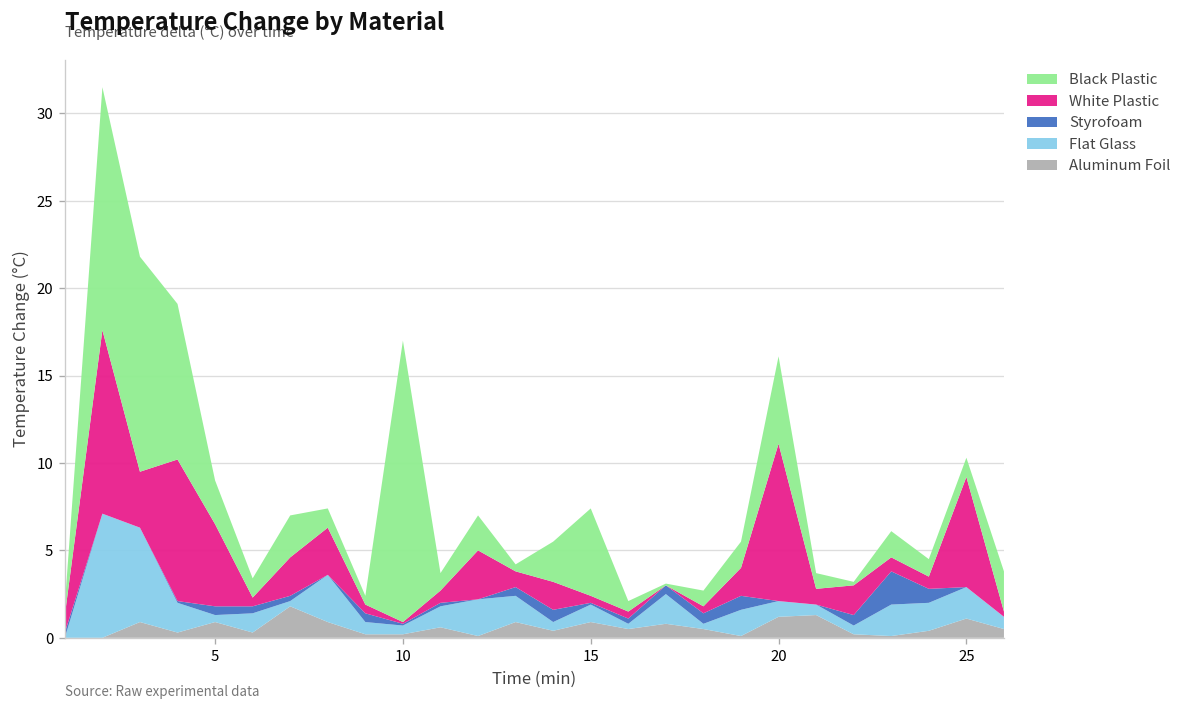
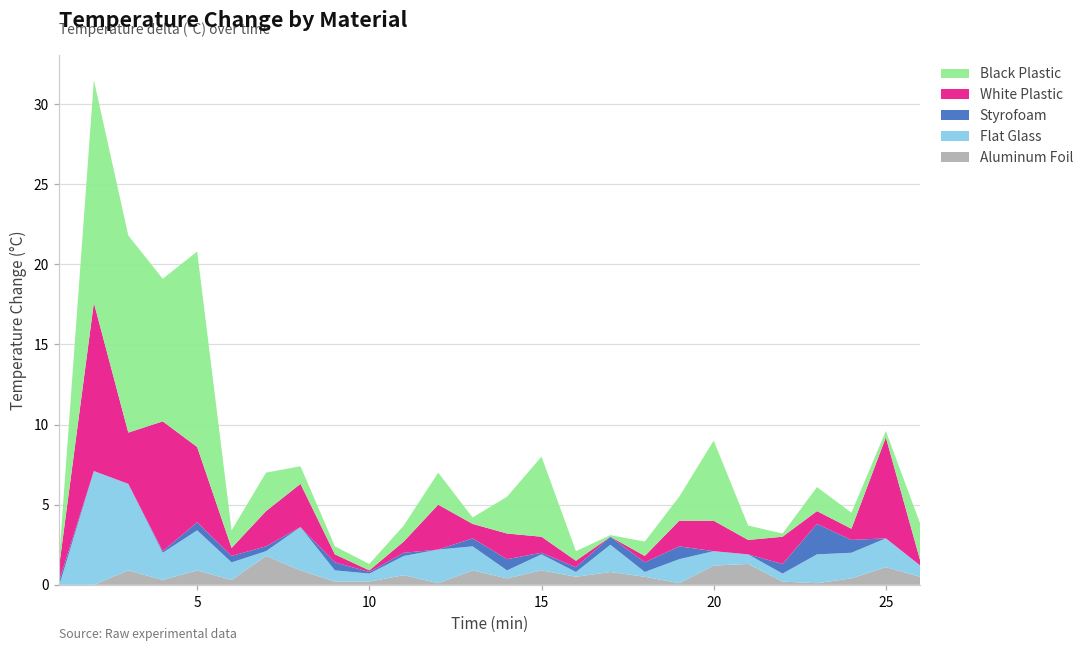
Flat Glass, 5: 0.4 -> 2.5
Black Plastic, 5: 2.5 -> 12.2
Black Plastic, 10: 16.1 -> 0.4
White Plastic, 15: 0.4 -> 1.0
White Plastic, 20: 9.0 -> 1.9
Black Plastic, 25: 1.1 -> 0.4
